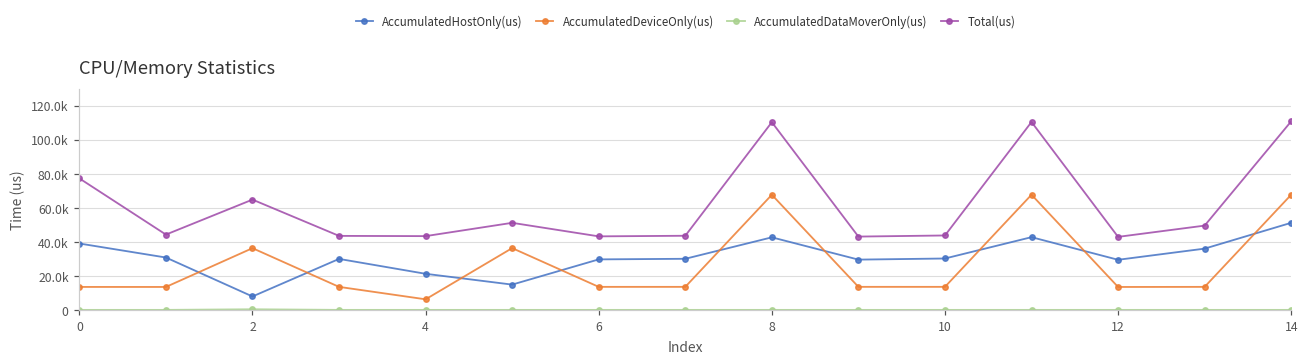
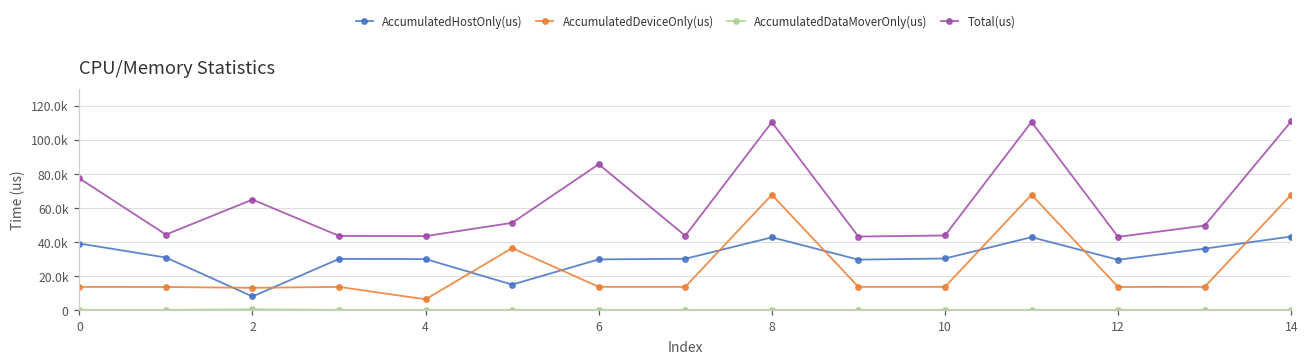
AccumulatedDeviceOnly(us), 2: 36000 -> 13000
AccumulatedHostOnly(us), 4: 21000 -> 30000
Total(us), 6: 43000 -> 86000
AccumulatedHostOnly(us), 14: 51000 -> 43000
